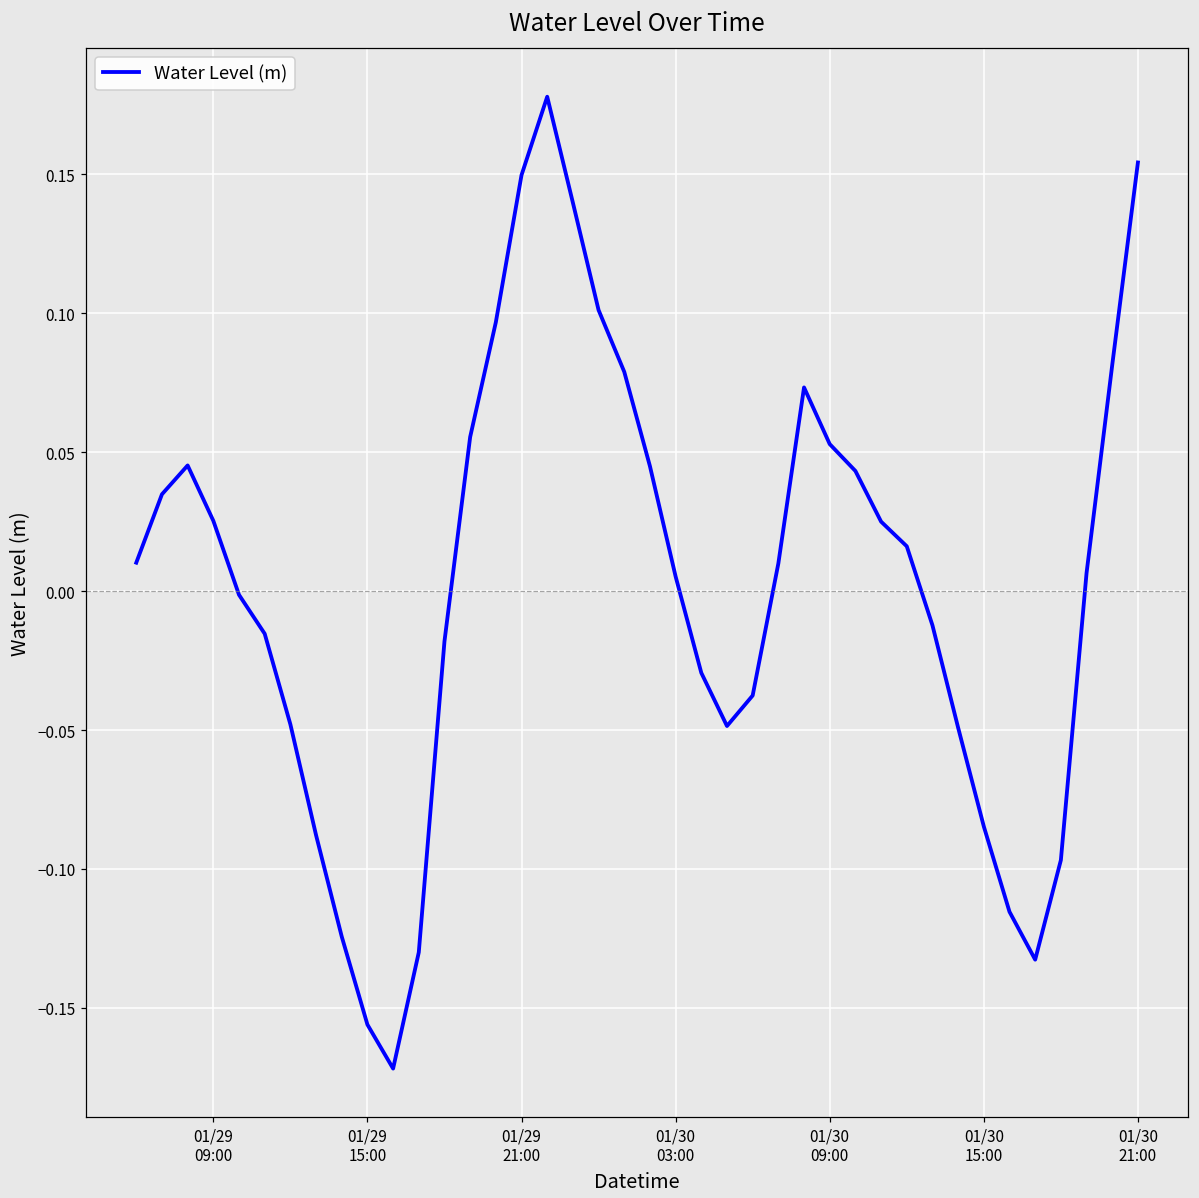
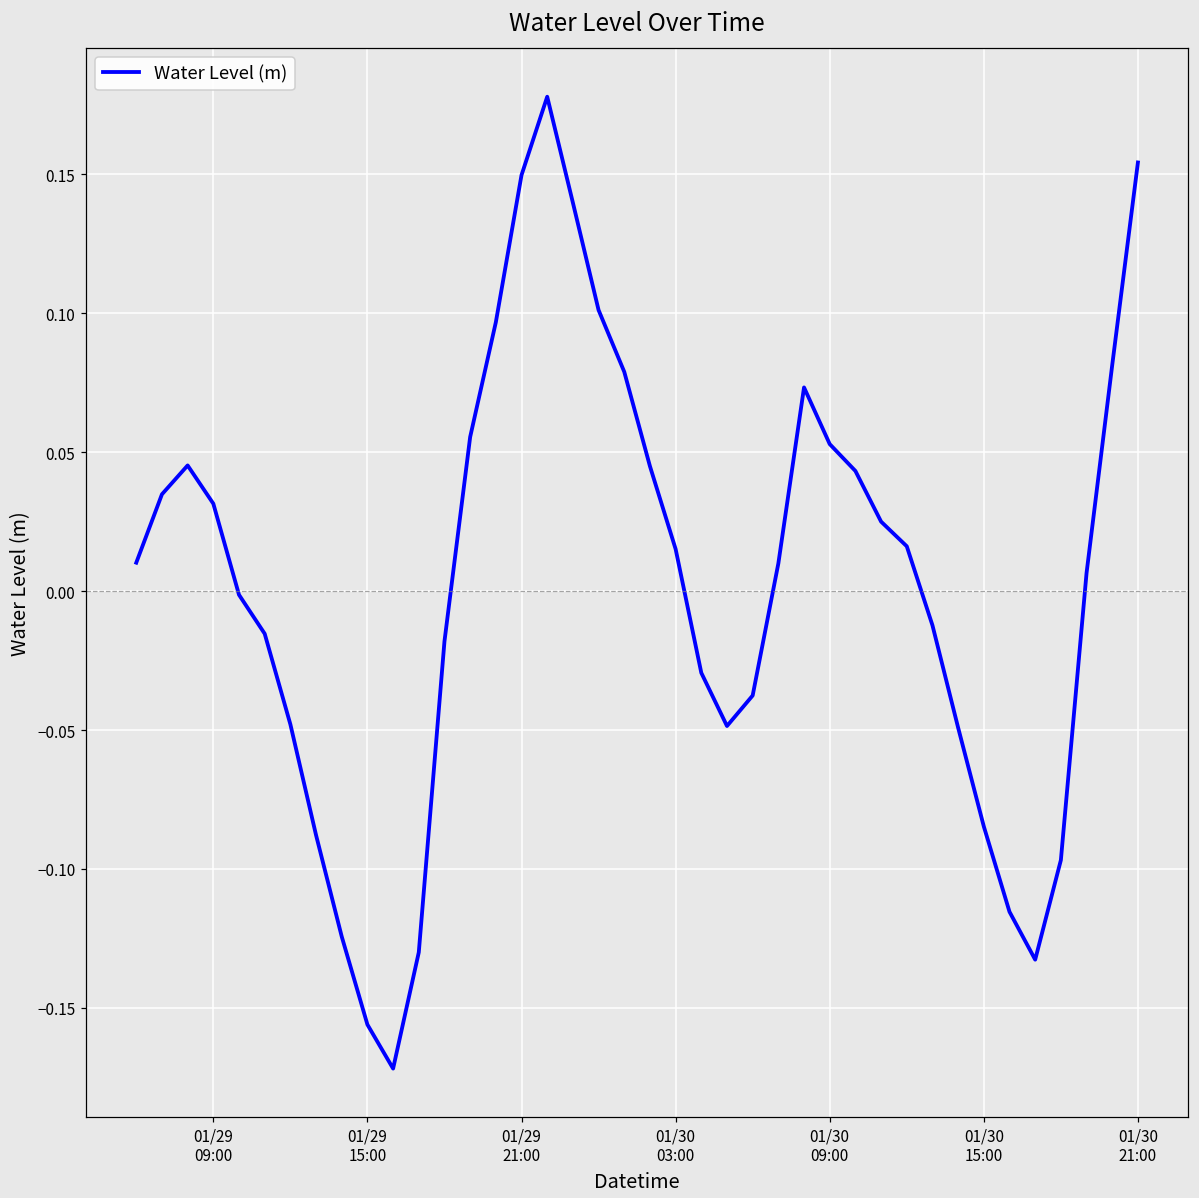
01/29 09:00: 0.025 -> 0.031
01/30 03:00: 0.005 -> 0.015
